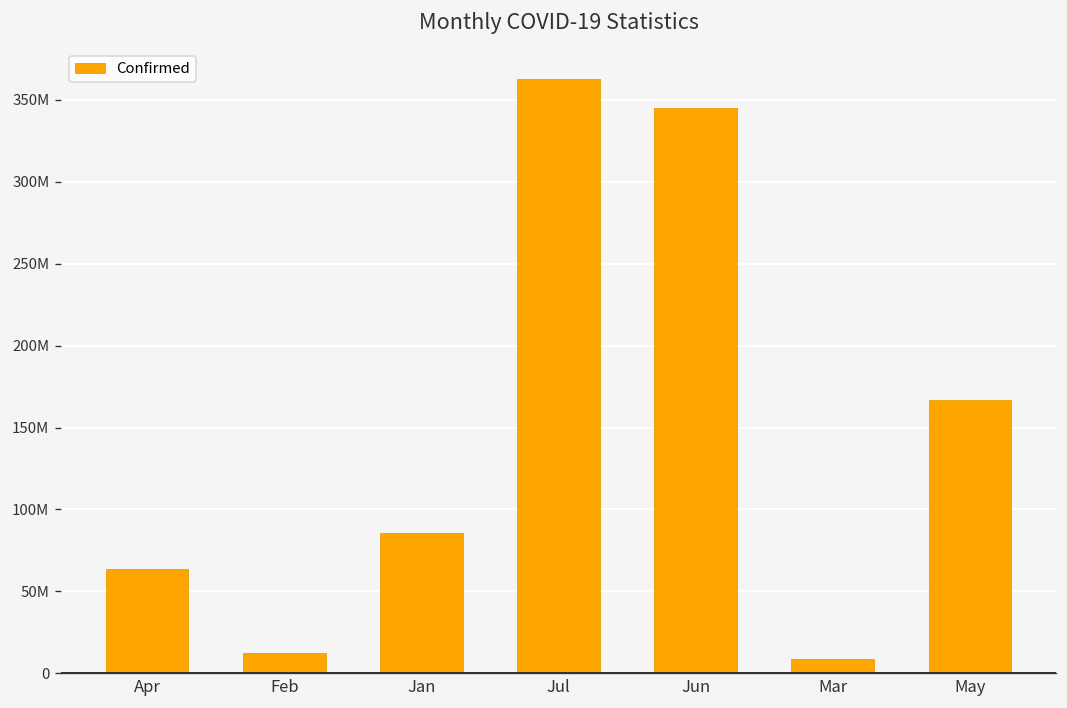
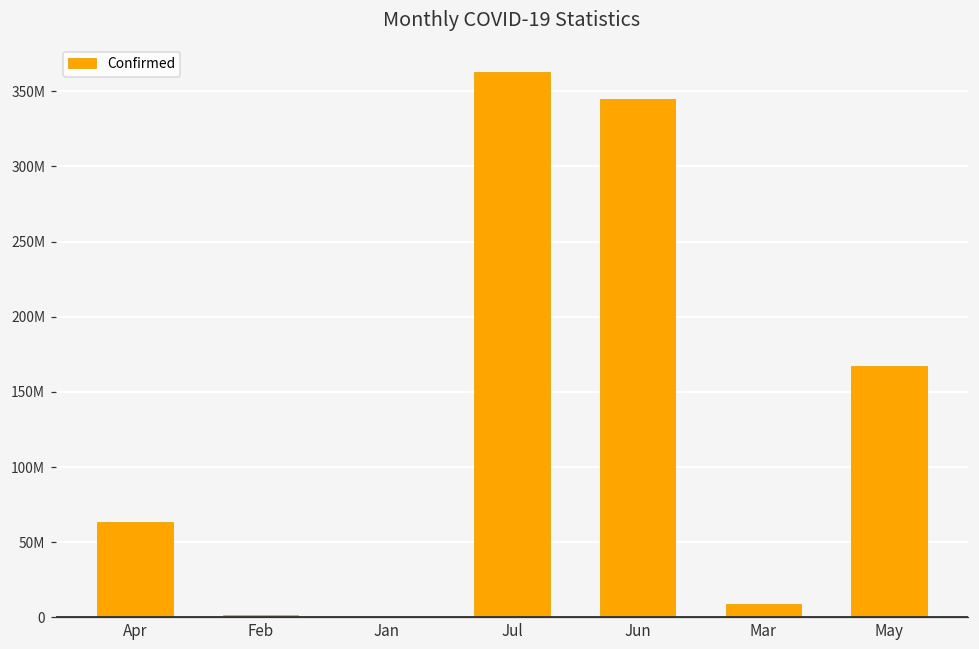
Feb: 13000000 -> 2000000
Jan: 86000000 -> 0
